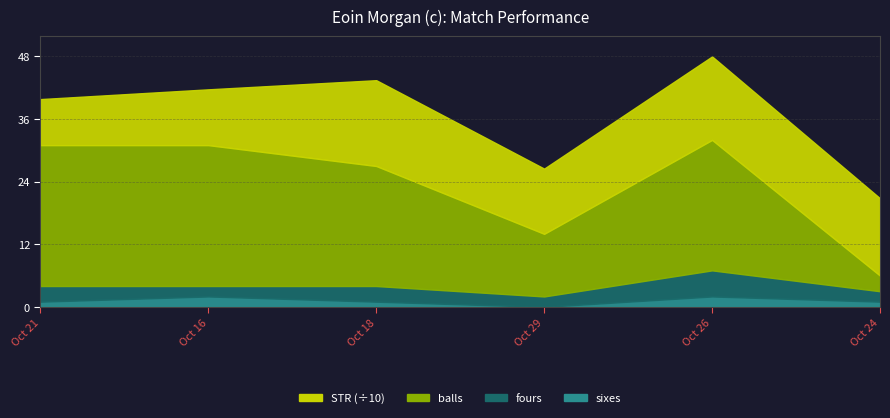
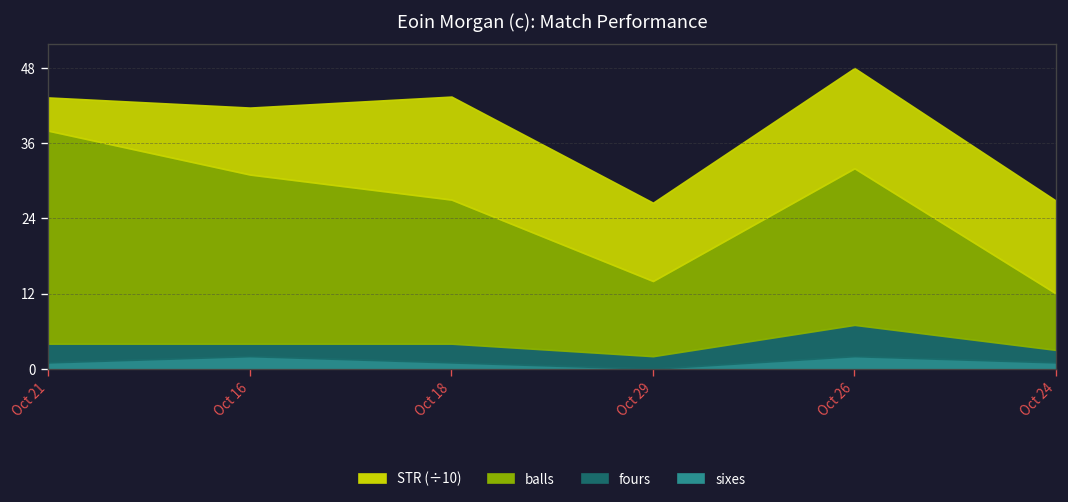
balls, Oct 21: 27 -> 34
STR (÷10), Oct 21: 9 -> 5
balls, Oct 24: 3 -> 9
